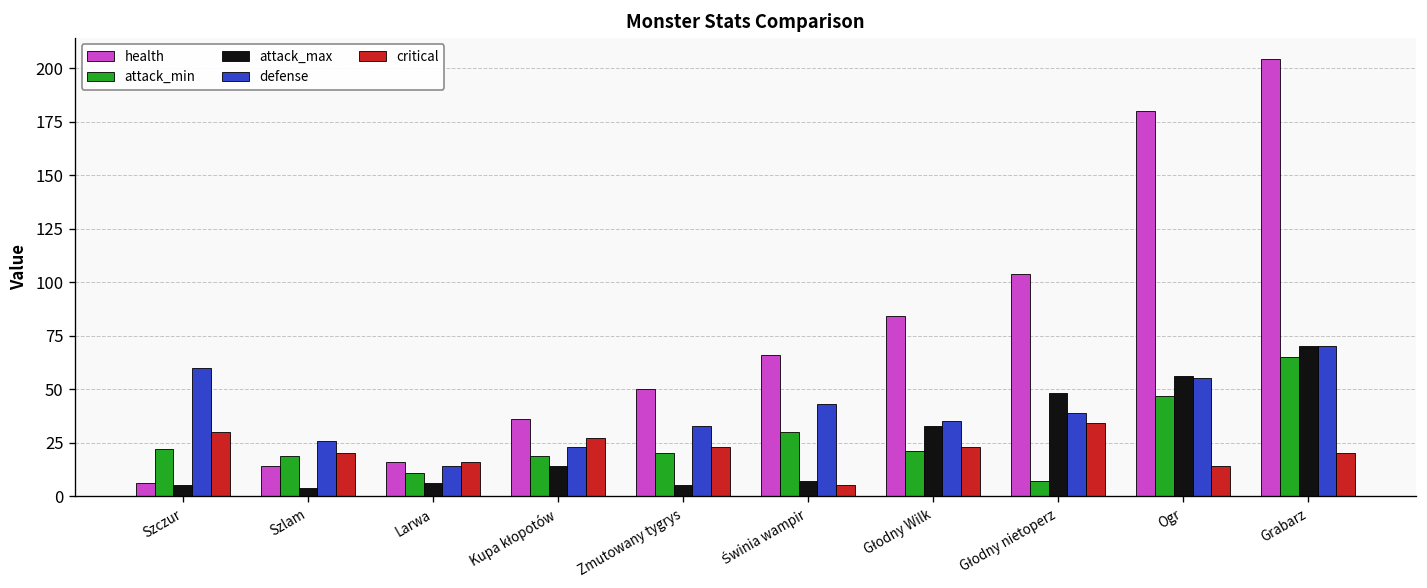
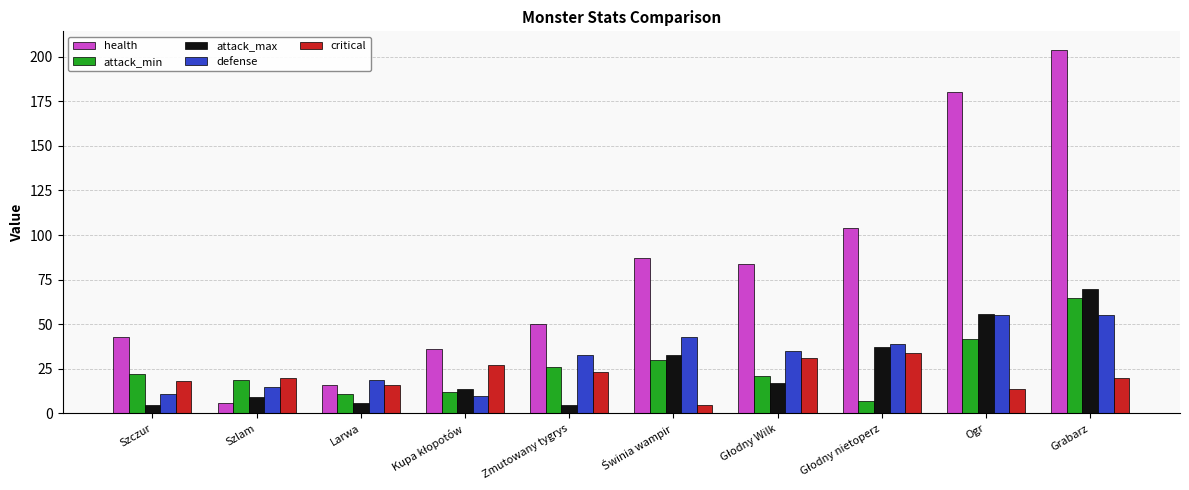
health, Szczur: 6 -> 43
defense, Szczur: 60 -> 11
critical, Szczur: 30 -> 18
health, Szlam: 14 -> 6
attack_max, Szlam: 4 -> 9
defense, Szlam: 26 -> 15
defense, Larwa: 14 -> 19
attack_min, Kupa kłopotów: 19 -> 12
defense, Kupa kłopotów: 23 -> 10
attack_min, Zmutowany tygrys: 20 -> 26
health, Świnia wampir: 66 -> 87
attack_max, Świnia wampir: 7 -> 33
attack_max, Głodny Wilk: 33 -> 17
critical, Głodny Wilk: 23 -> 31
attack_max, Głodny nietoperz: 48 -> 37
attack_min, Ogr: 47 -> 42
defense, Grabarz: 70 -> 55
